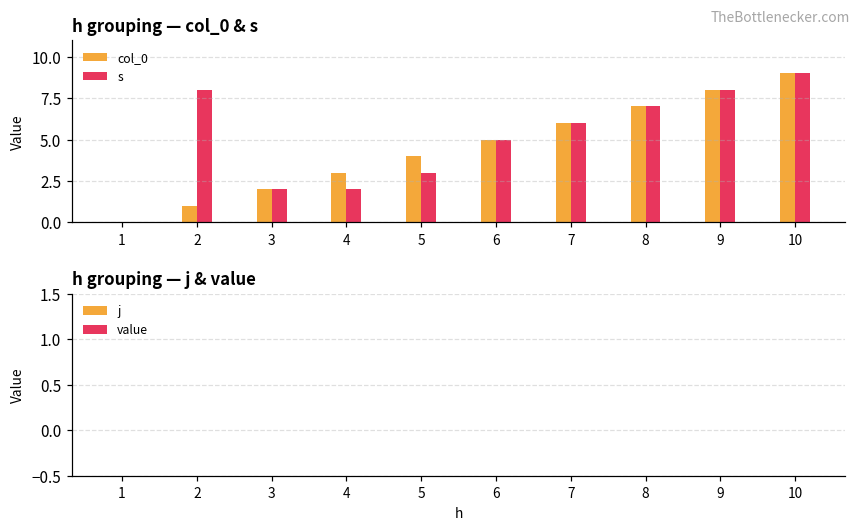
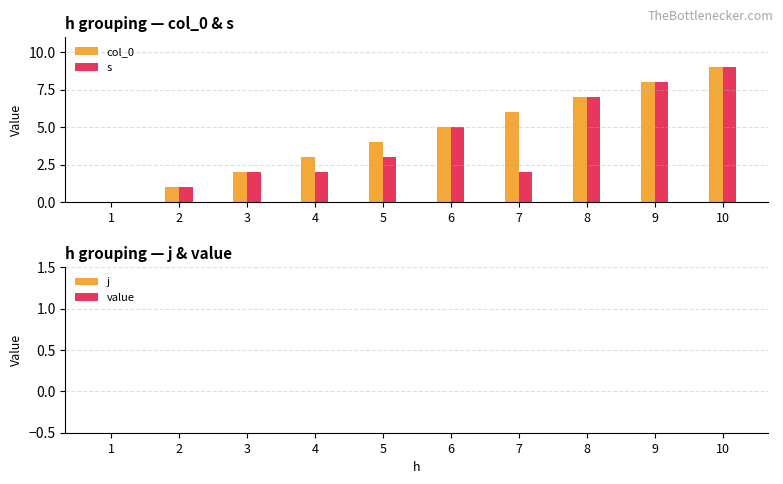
h grouping — col_0 & s, s, 2: 8 -> 1
h grouping — col_0 & s, s, 7: 6 -> 2
